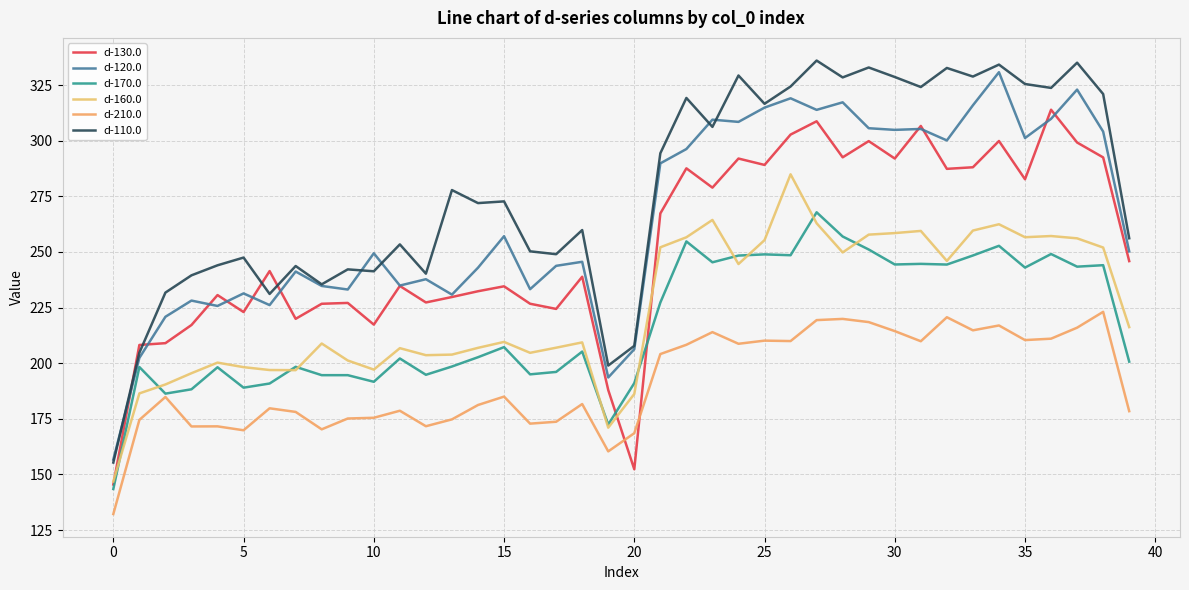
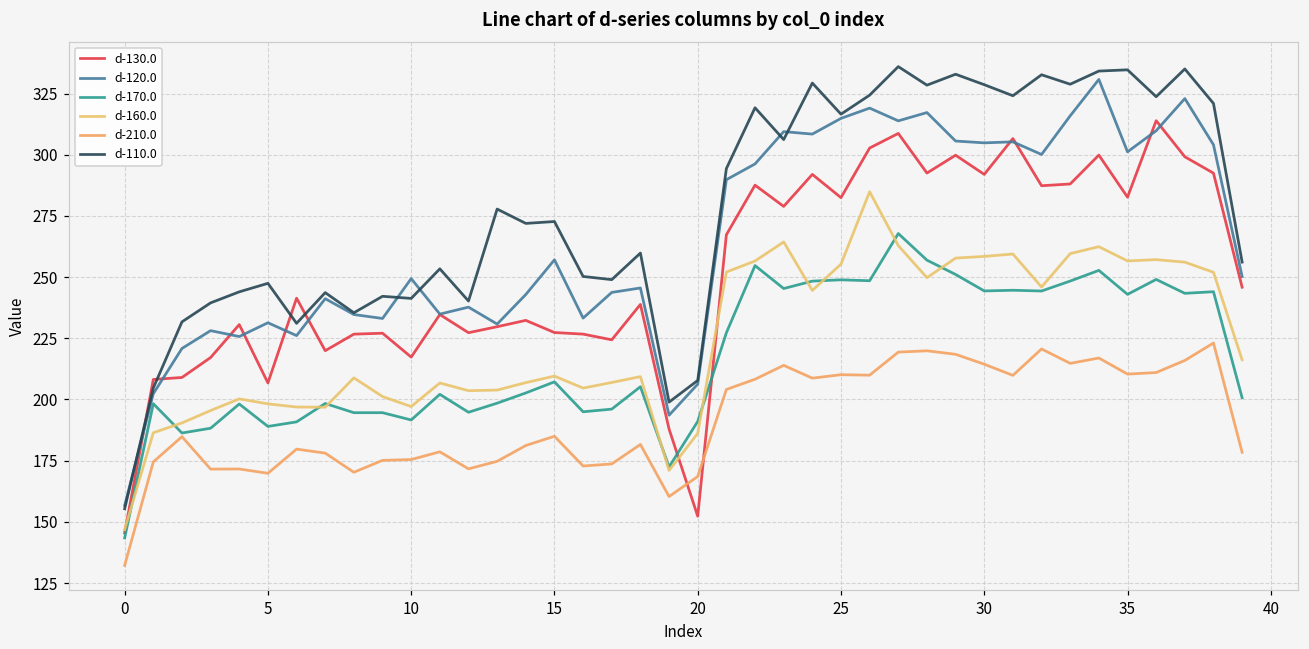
d-130.0, 5: 223 -> 207
d-130.0, 15: 235 -> 227
d-130.0, 25: 289 -> 282
d-110.0, 35: 325 -> 335
